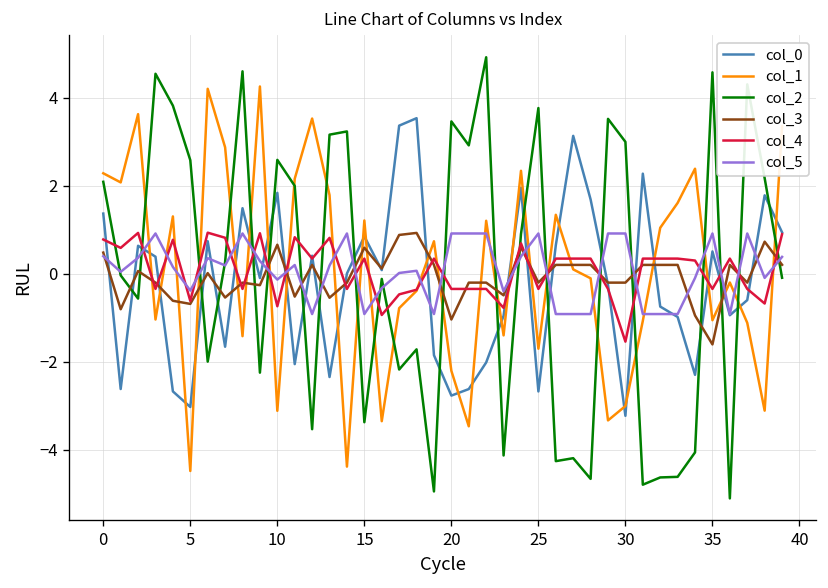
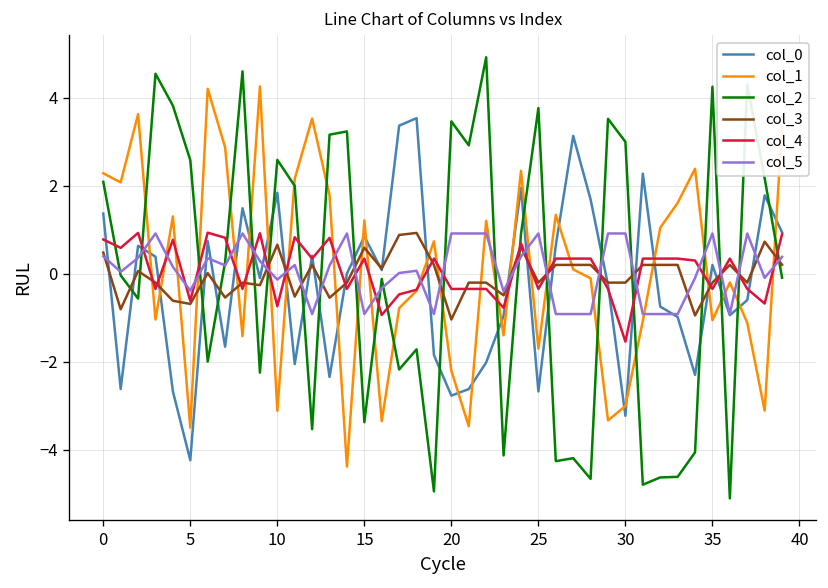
col_0, 5: -3.0 -> -4.2
col_1, 5: -4.5 -> -3.5
col_0, 35: 0.5 -> 0.2
col_2, 35: 4.6 -> 4.3
col_3, 35: -1.6 -> -0.2
